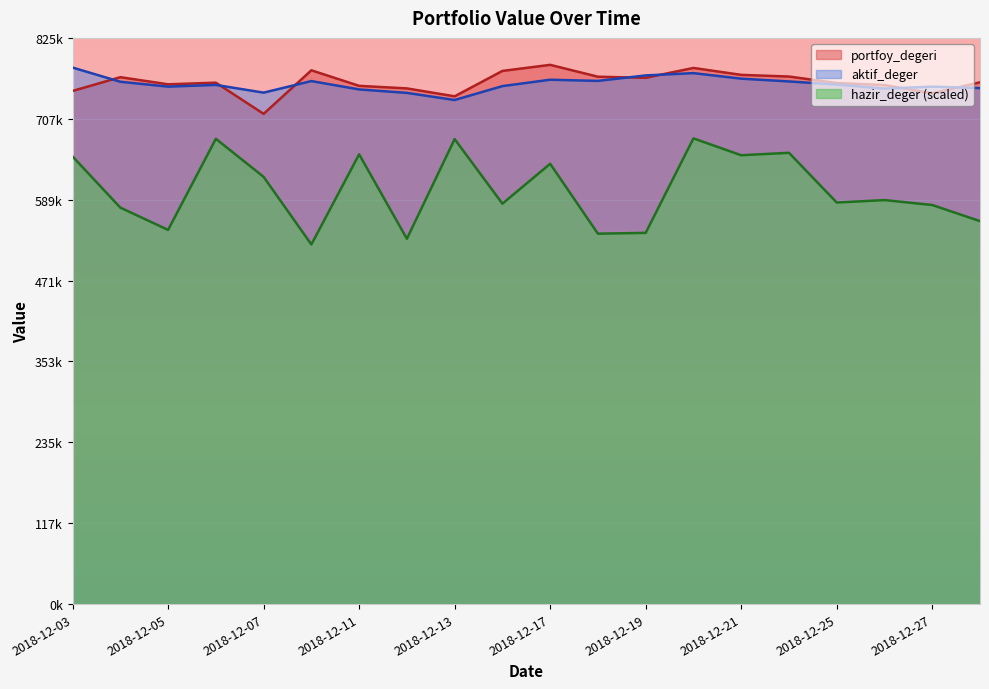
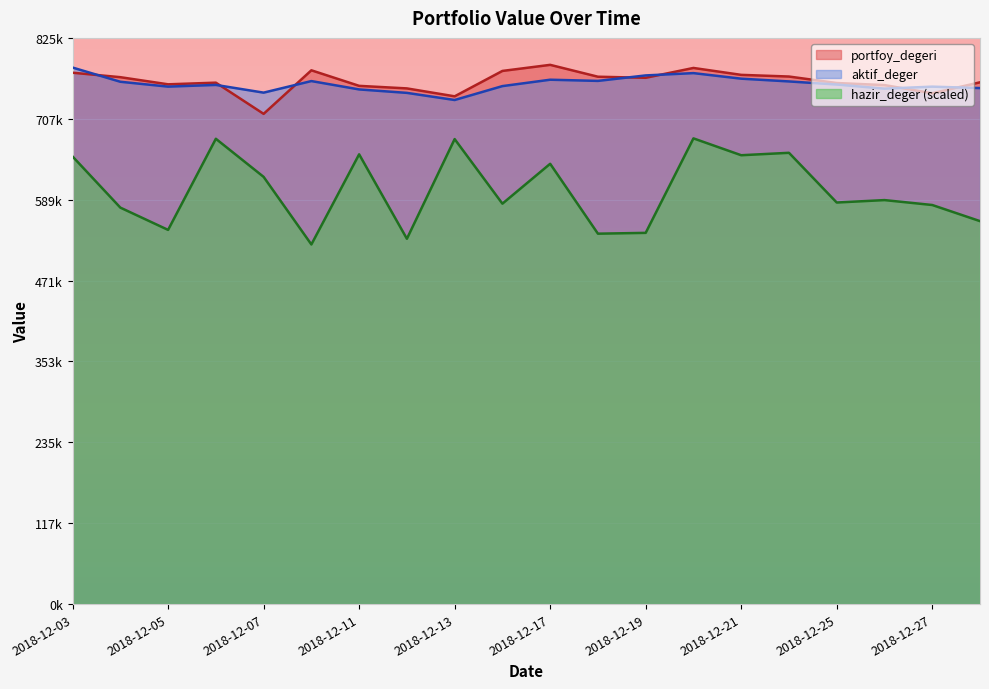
portfoy_degeri, 2018-12-03: 750000 -> 770000
